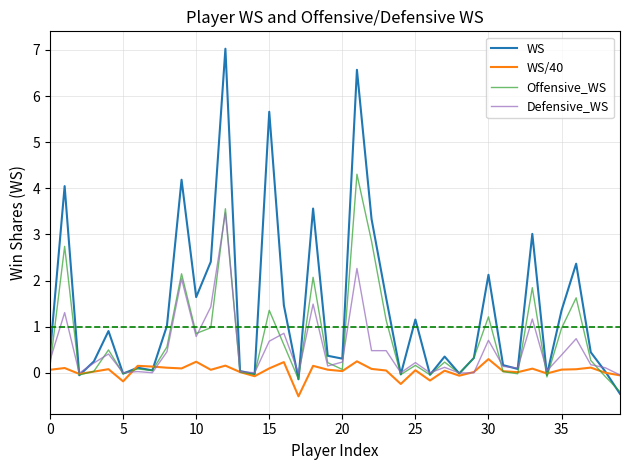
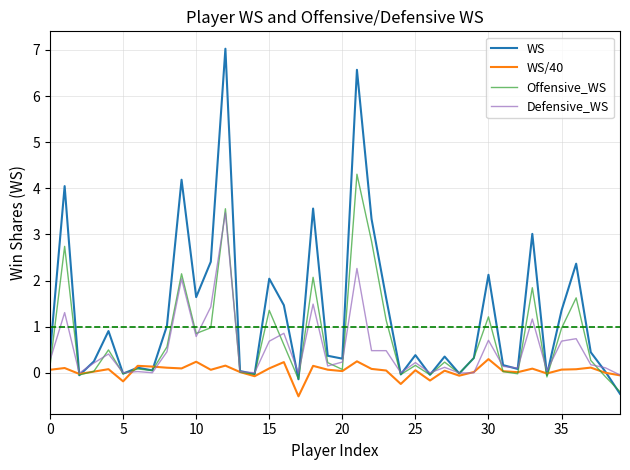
WS, 15: 5.7 -> 2.0
WS, 25: 1.2 -> 0.4
Defensive_WS, 35: 0.4 -> 0.7
